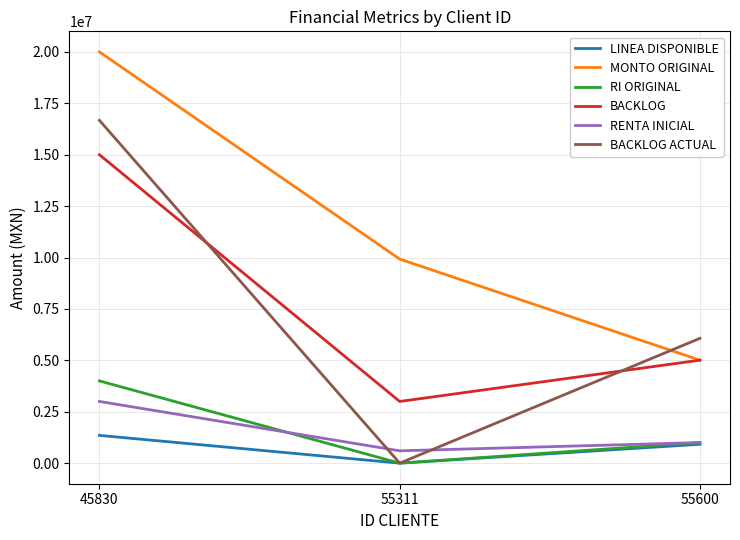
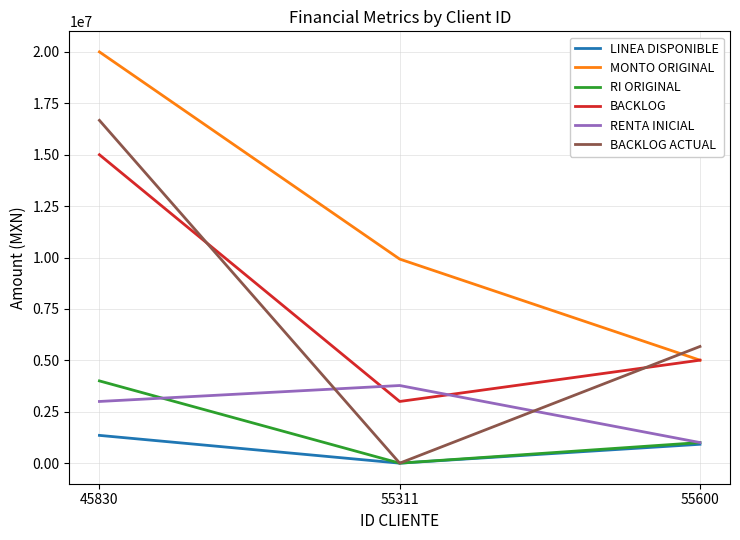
RENTA INICIAL, 55311: 600000 -> 3800000
BACKLOG ACTUAL, 55600: 6100000 -> 5700000
